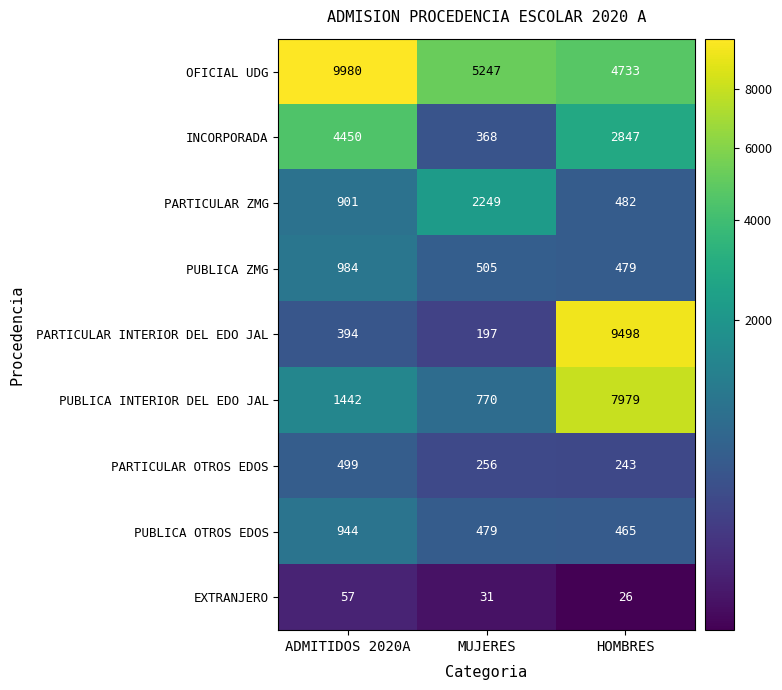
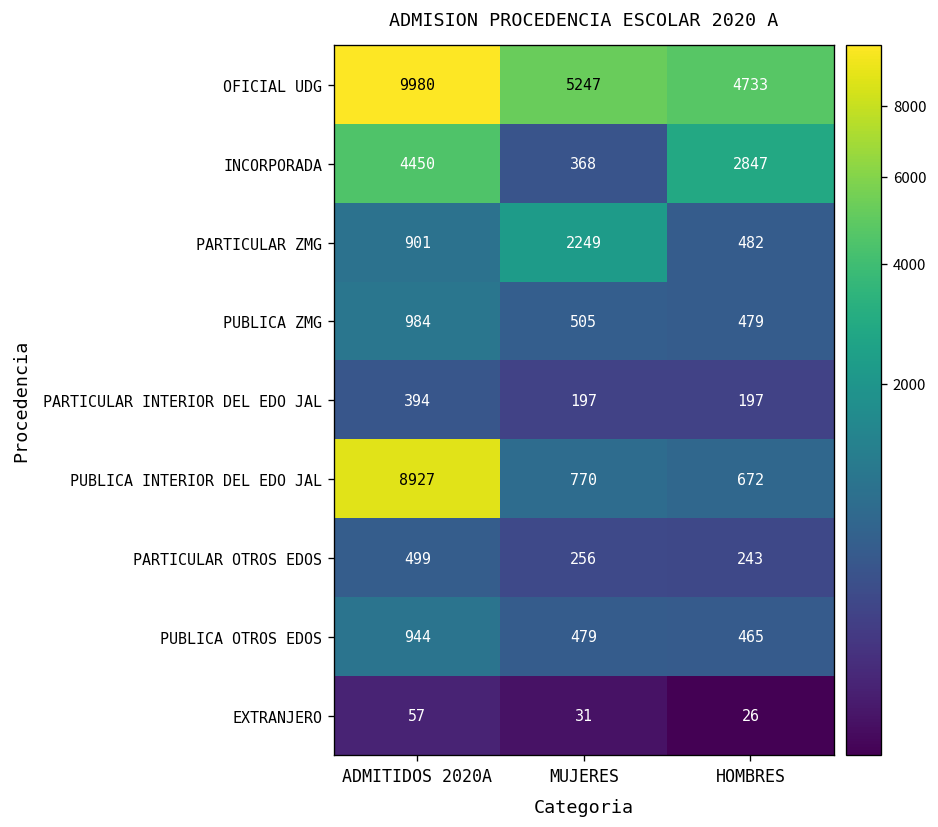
PARTICULAR INTERIOR DEL EDO JAL, HOMBRES: 9498 -> 197
PUBLICA INTERIOR DEL EDO JAL, ADMITIDOS 2020A: 1442 -> 8927
PUBLICA INTERIOR DEL EDO JAL, HOMBRES: 7979 -> 672
